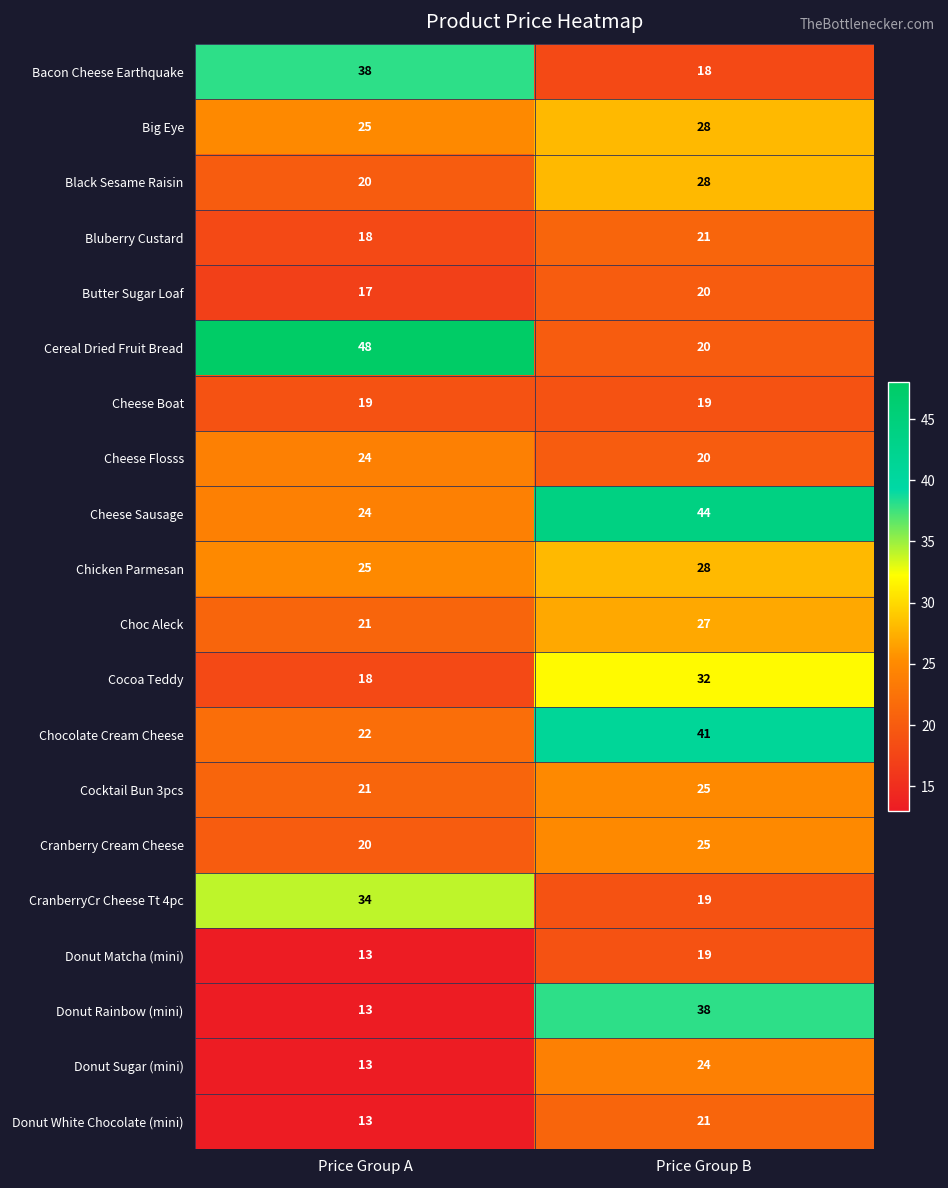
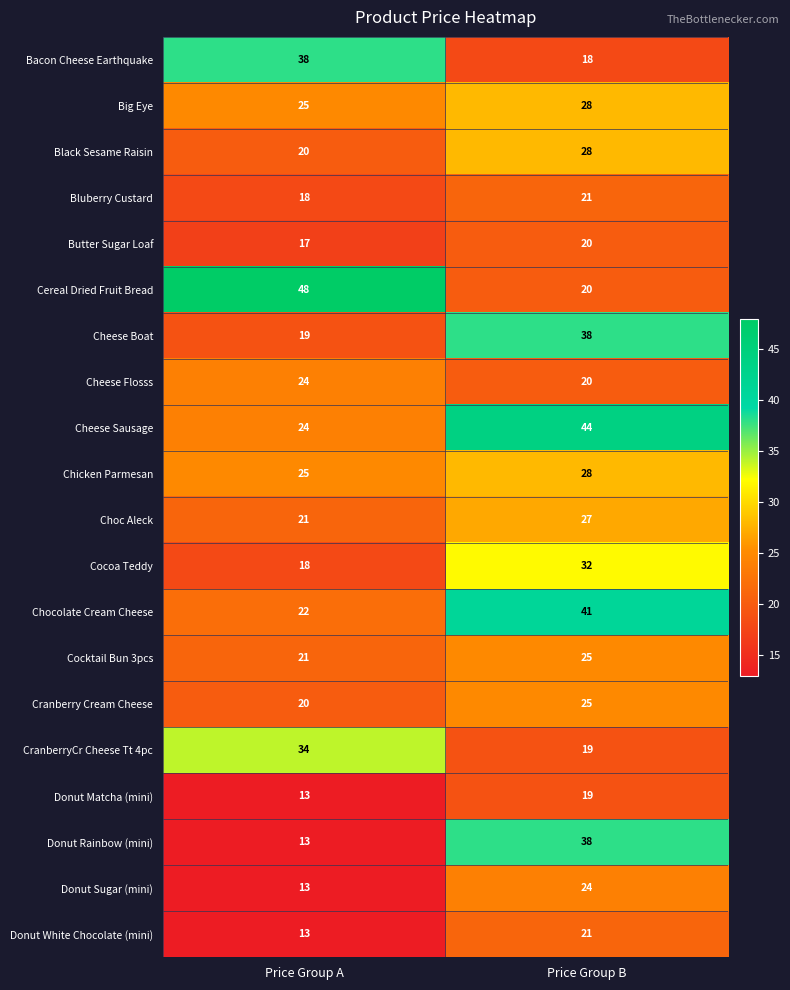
Cheese Boat, Price Group B: 19 -> 38
